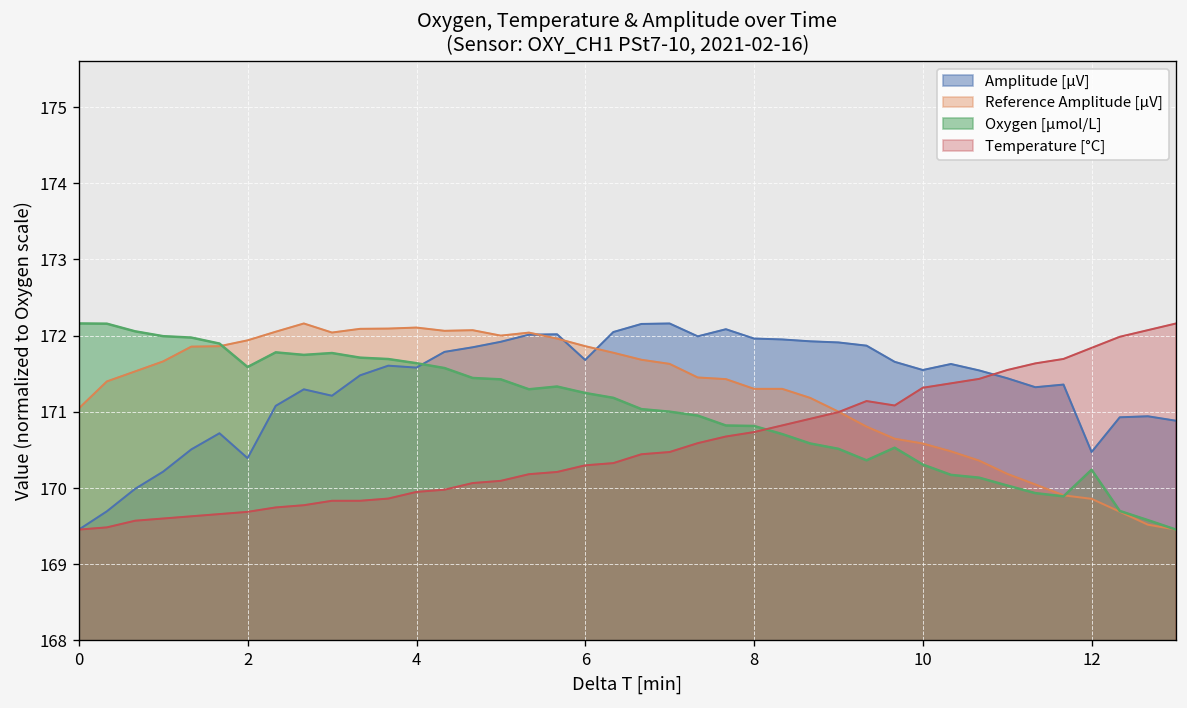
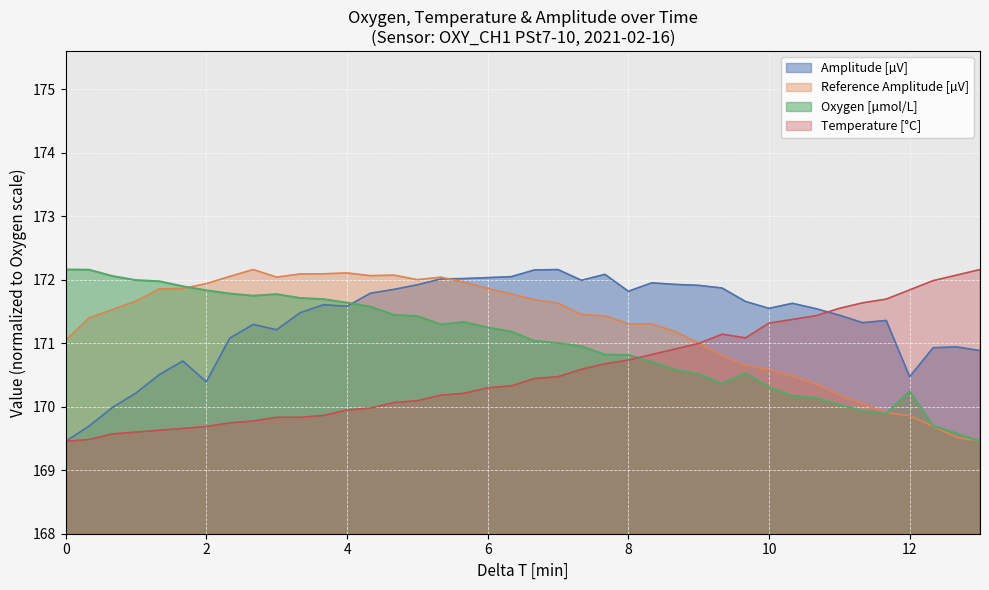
Oxygen [µmol/L], 2: 171.6 -> 171.8
Amplitude [µV], 6: 171.7 -> 172.0
Amplitude [µV], 8: 172.0 -> 171.8
